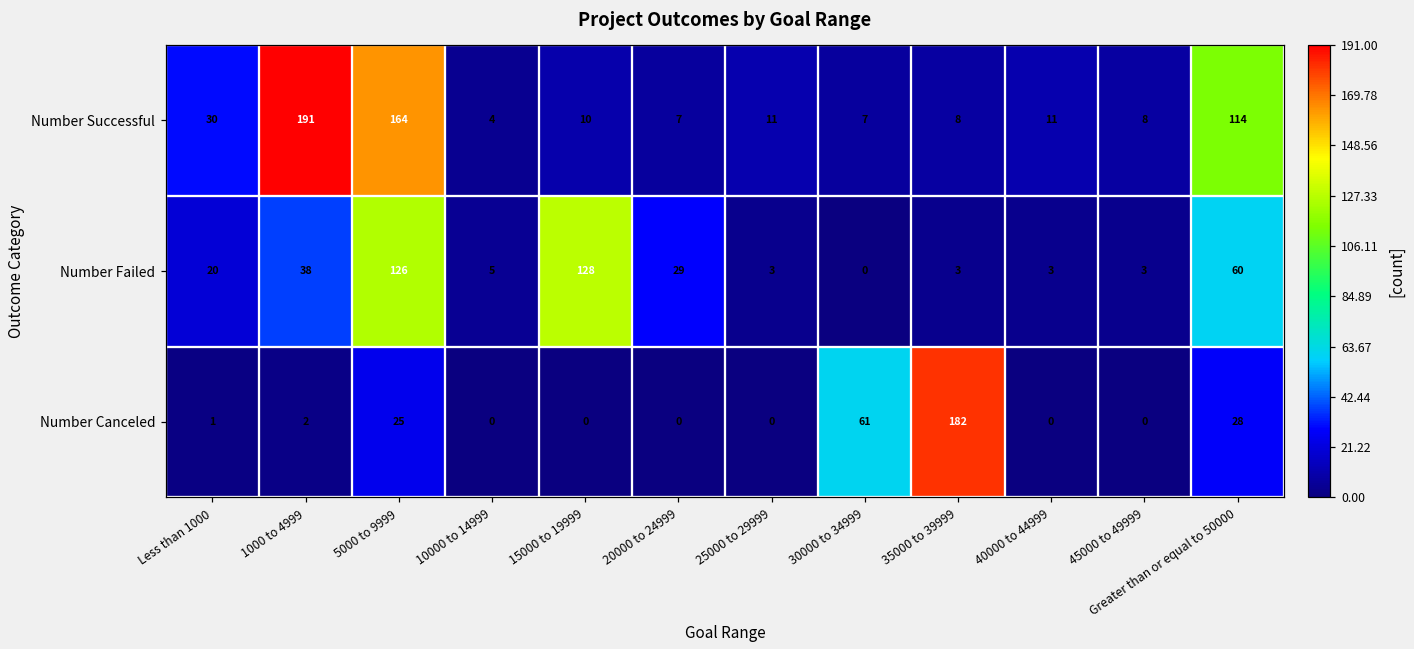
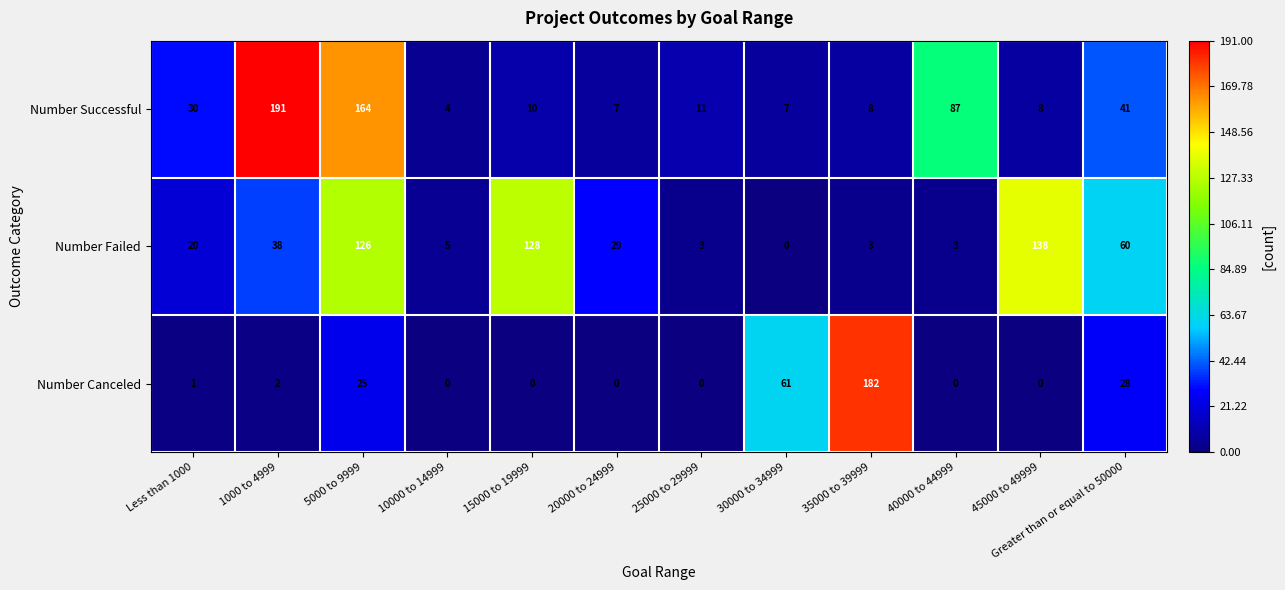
Number Successful, 40000 to 44999: 11 -> 87
Number Successful, Greater than or equal to 50000: 114 -> 41
Number Failed, 45000 to 49999: 3 -> 138
